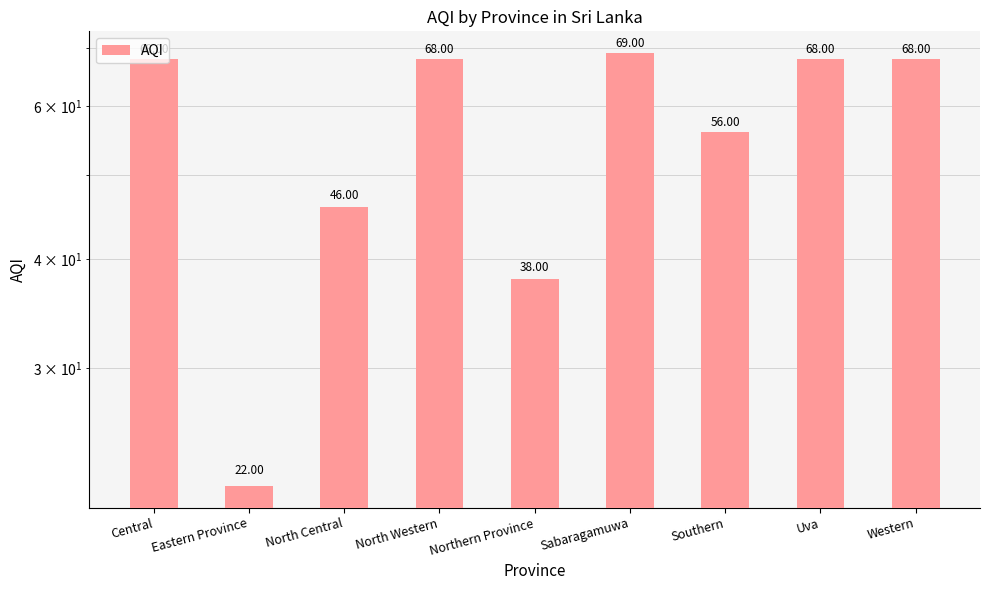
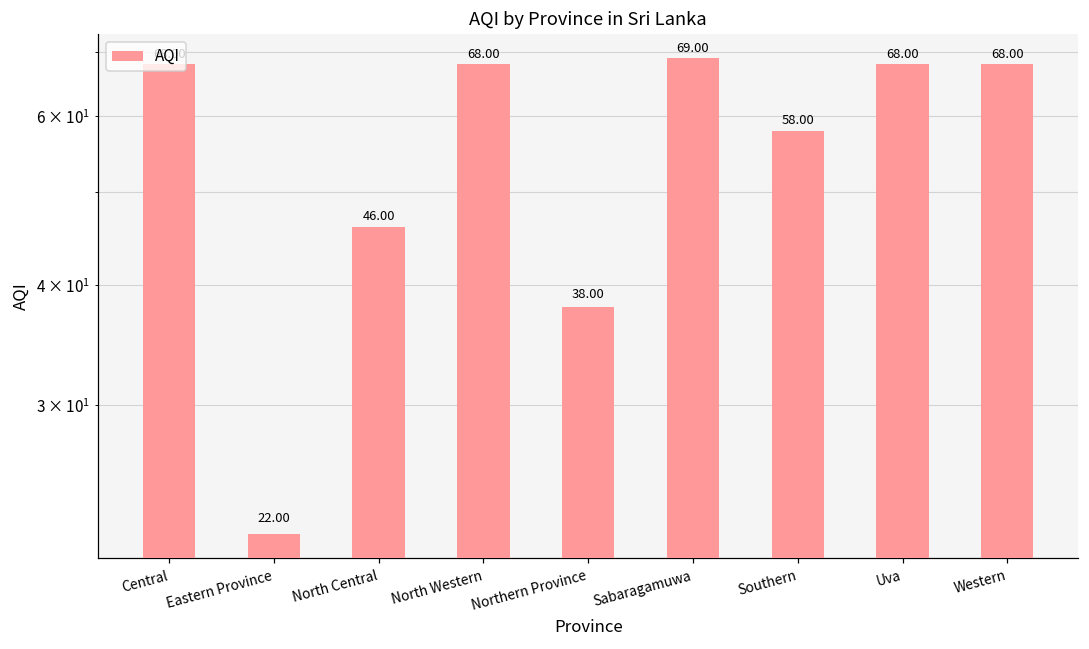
Southern: 56.00 -> 58.00
